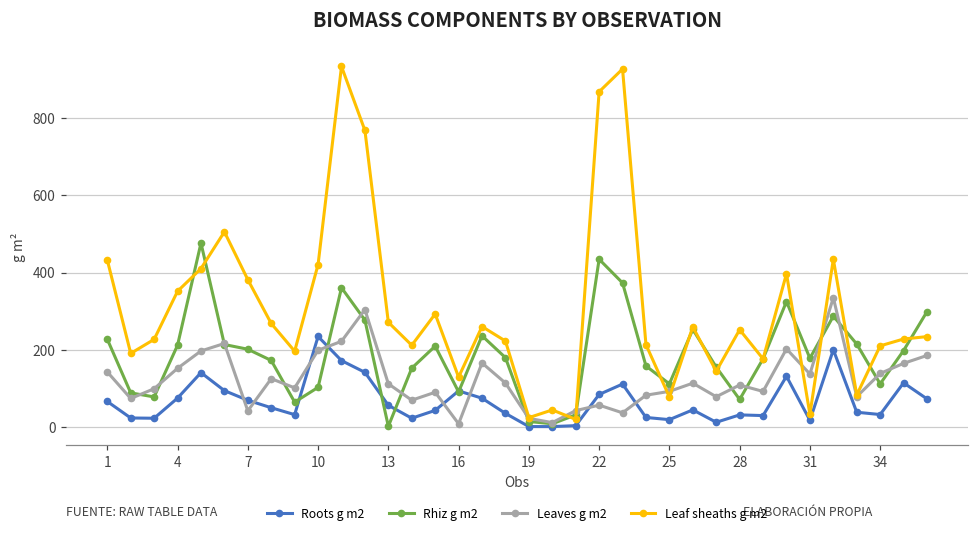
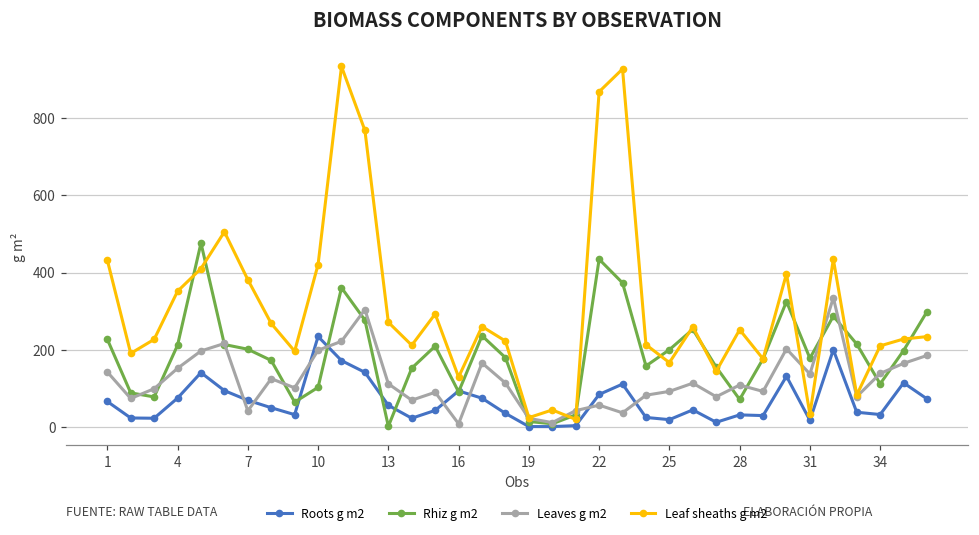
Rhiz g m2, 25: 110 -> 200
Leaf sheaths g m2, 25: 80 -> 170
